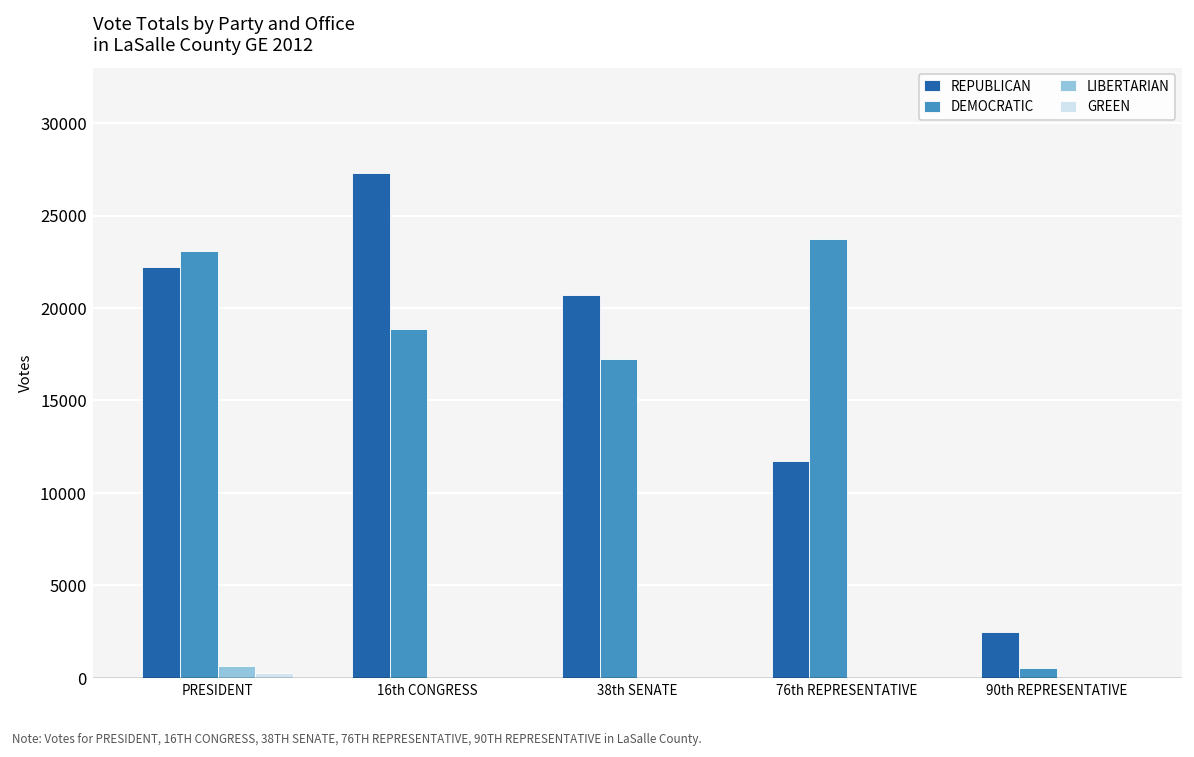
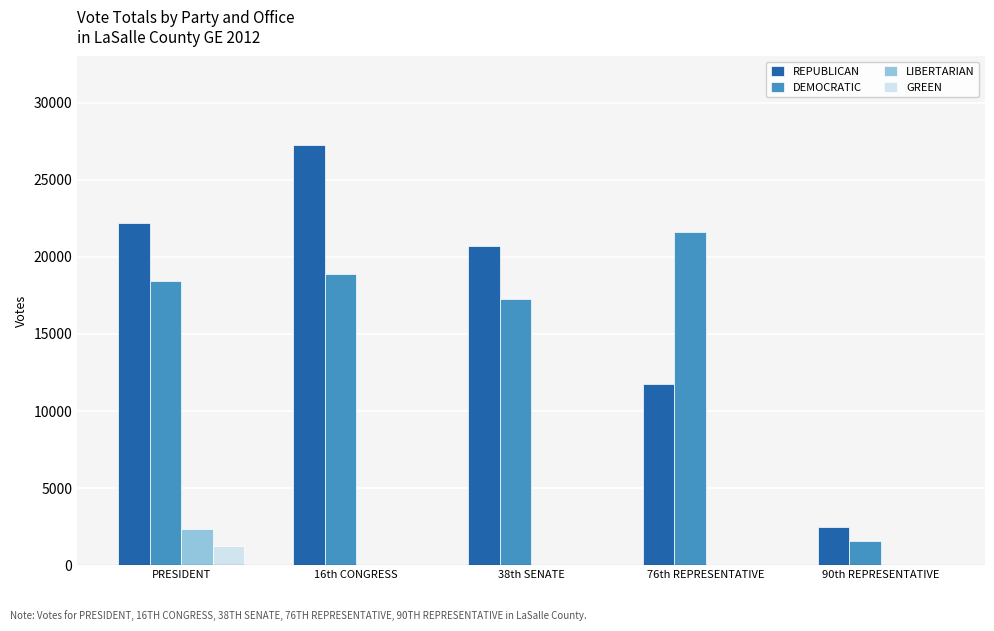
DEMOCRATIC, PRESIDENT: 23100 -> 18400
LIBERTARIAN, PRESIDENT: 600 -> 2400
GREEN, PRESIDENT: 300 -> 1300
DEMOCRATIC, 76th REPRESENTATIVE: 23700 -> 21600
DEMOCRATIC, 90th REPRESENTATIVE: 500 -> 1600
